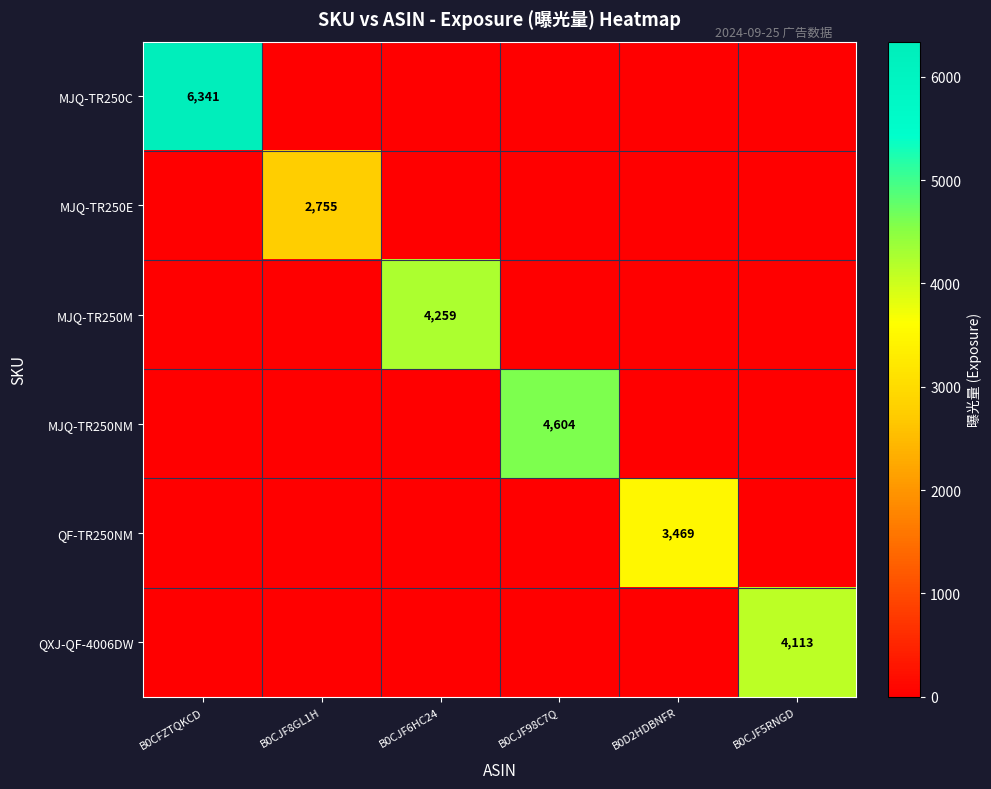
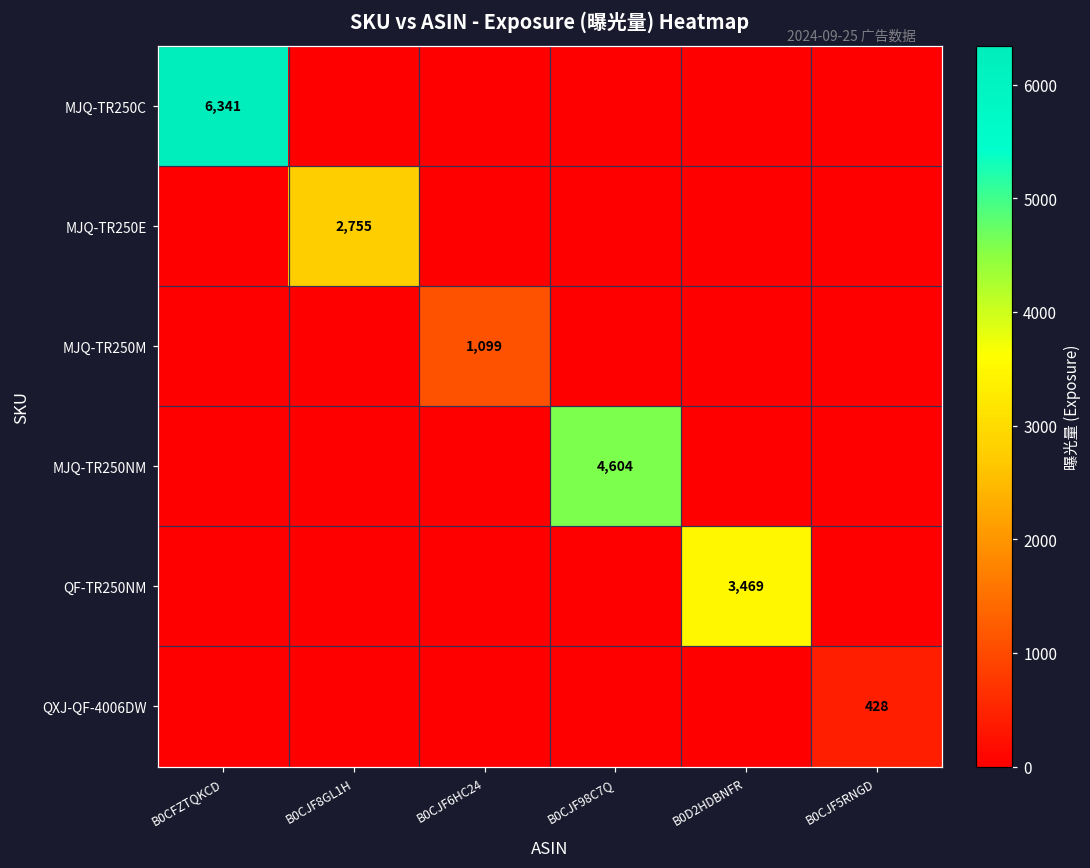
MJQ-TR250M, B0CJF6HC24: 4,259 -> 1,099
QXJ-QF-4006DW, B0CJF5RNGD: 4,113 -> 428
